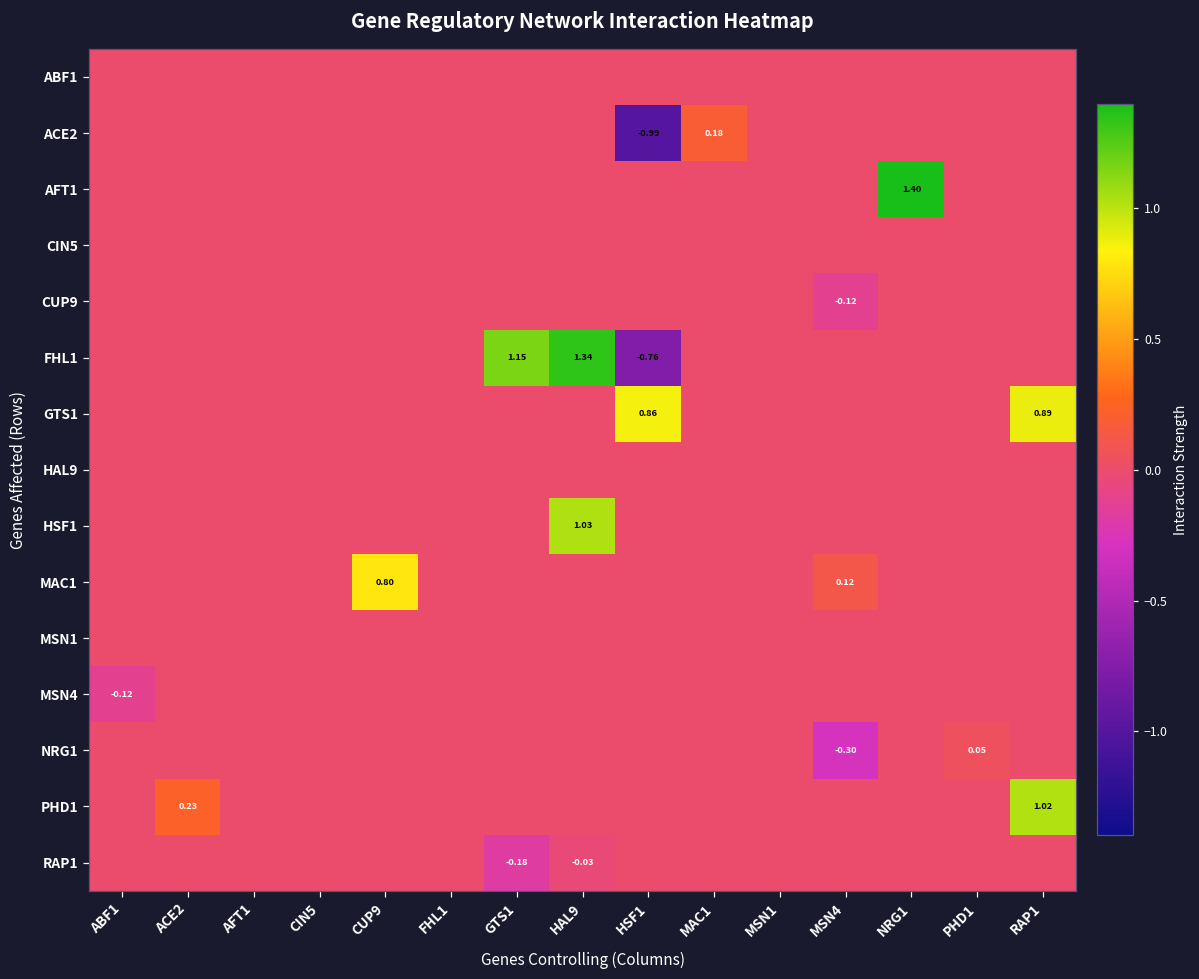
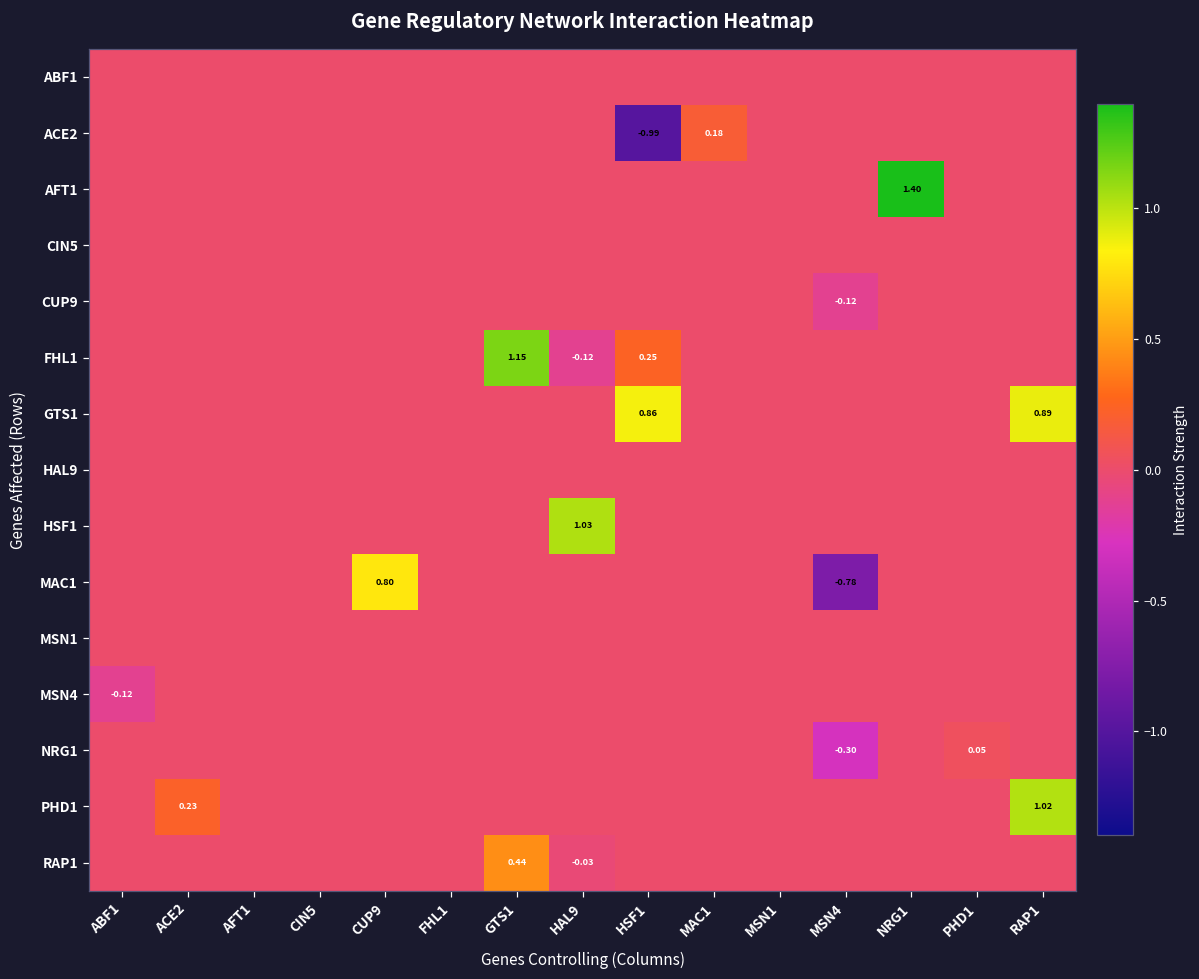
FHL1, HAL9: 1.34 -> -0.12
FHL1, HSF1: -0.76 -> 0.25
MAC1, MSN4: 0.12 -> -0.78
RAP1, GTS1: -0.18 -> 0.44
